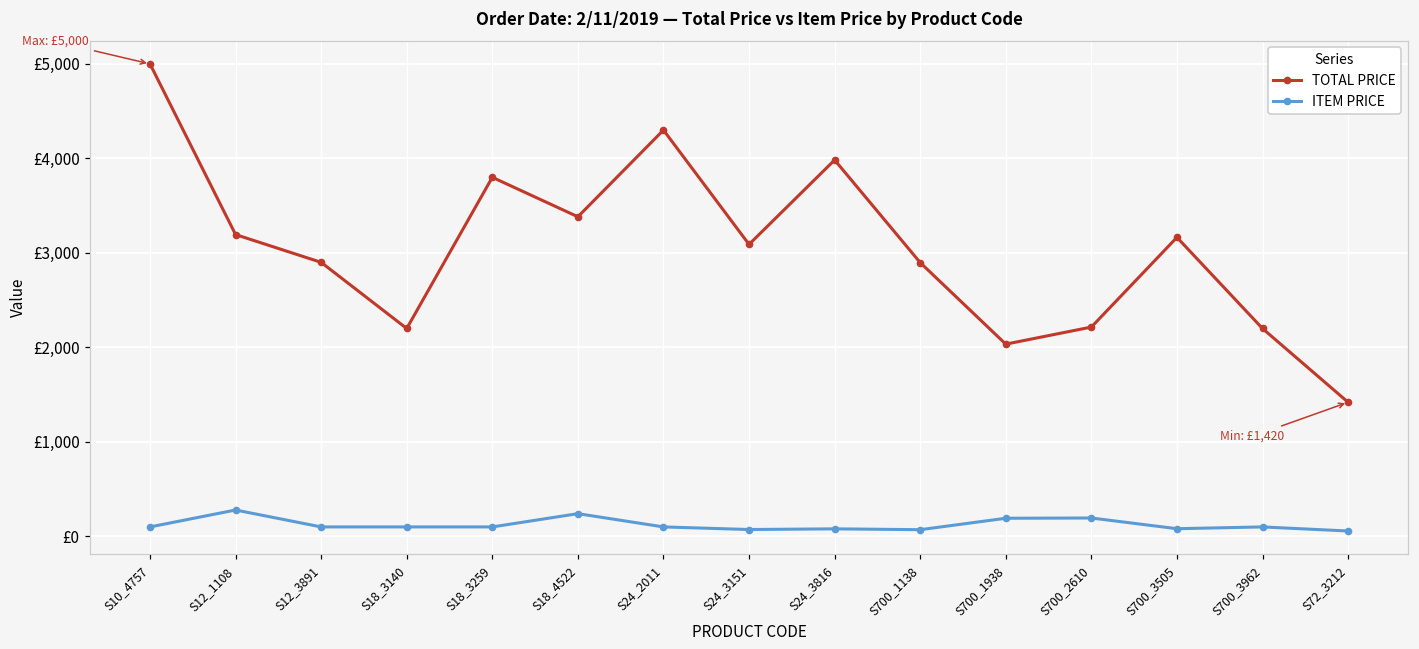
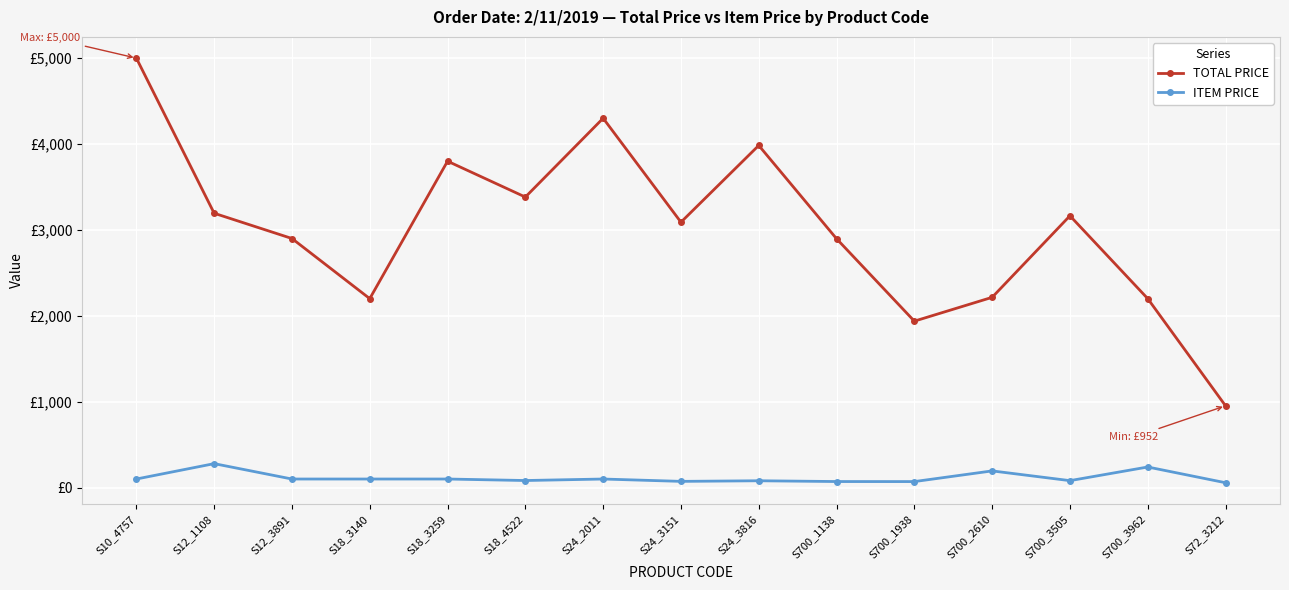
ITEM PRICE, S18_4522: £200 -> £100
TOTAL PRICE, S700_1938: £2,000 -> £1,900
ITEM PRICE, S700_1938: £200 -> £100
ITEM PRICE, S700_3962: £100 -> £200
TOTAL PRICE, S72_3212: £1,420 -> £952
